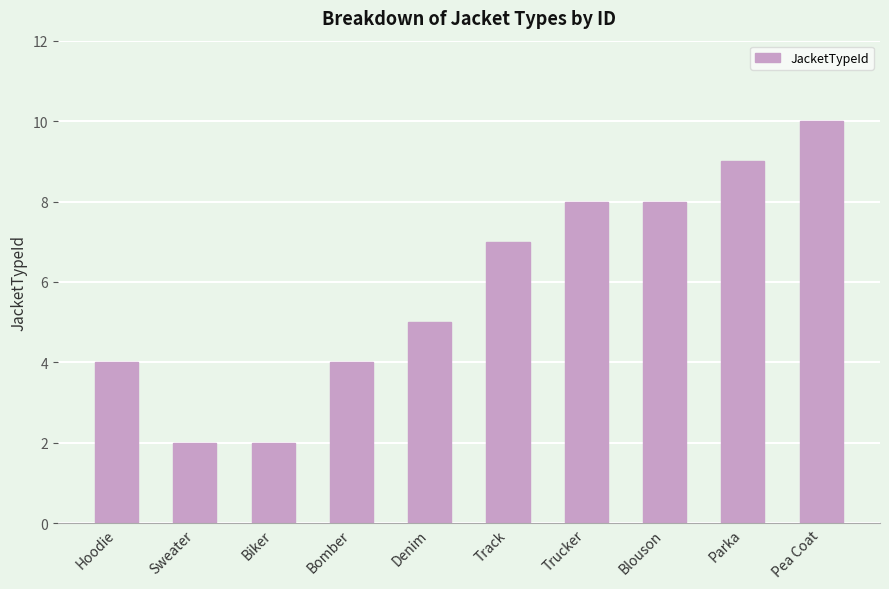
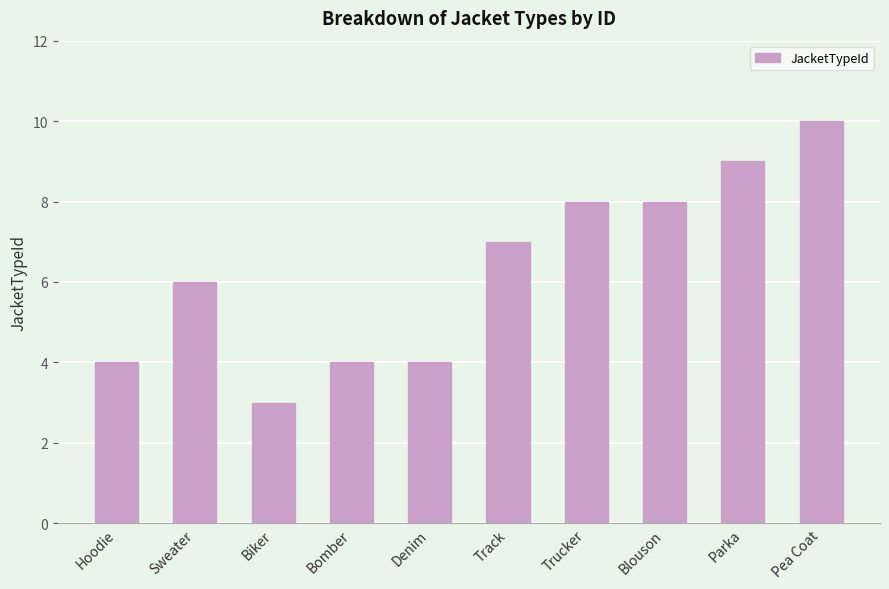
Sweater: 2 -> 6
Biker: 2 -> 3
Denim: 5 -> 4
